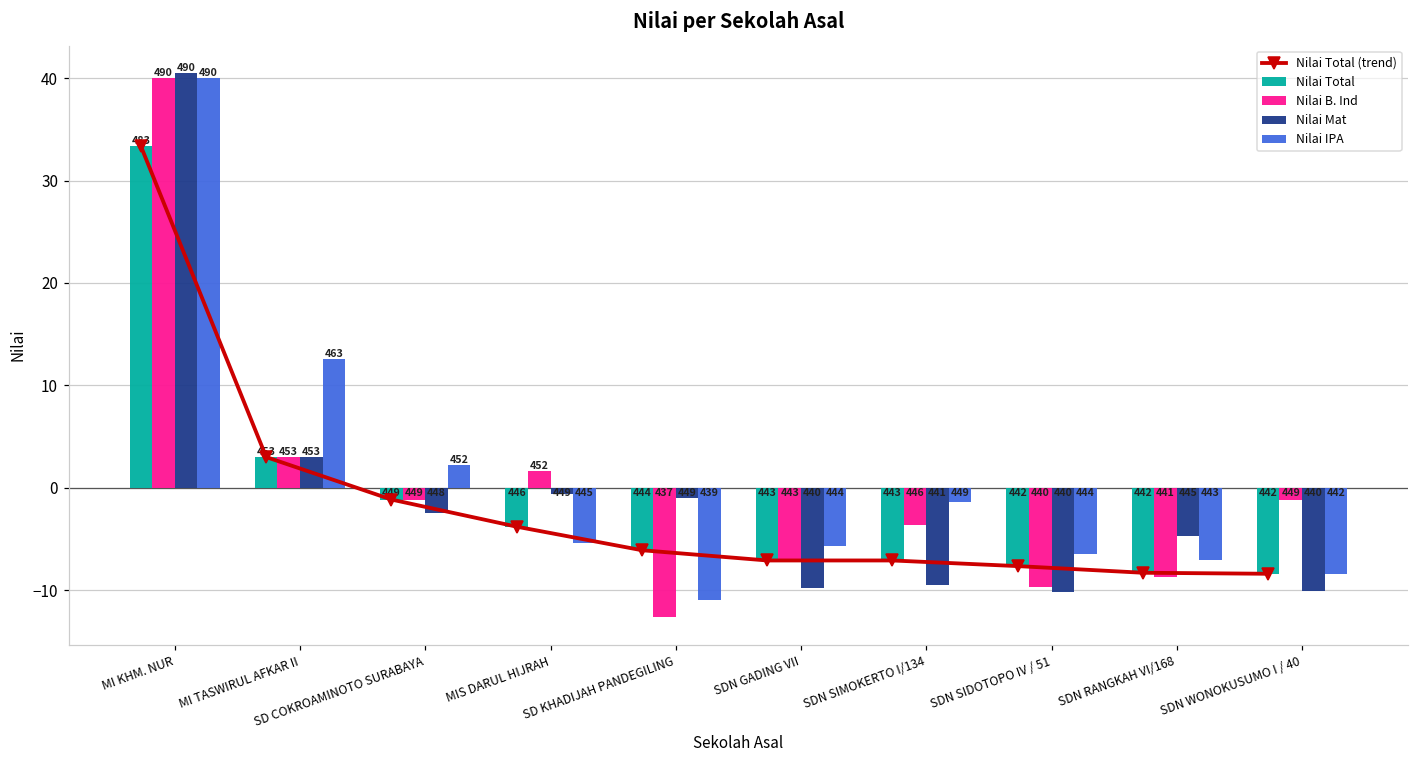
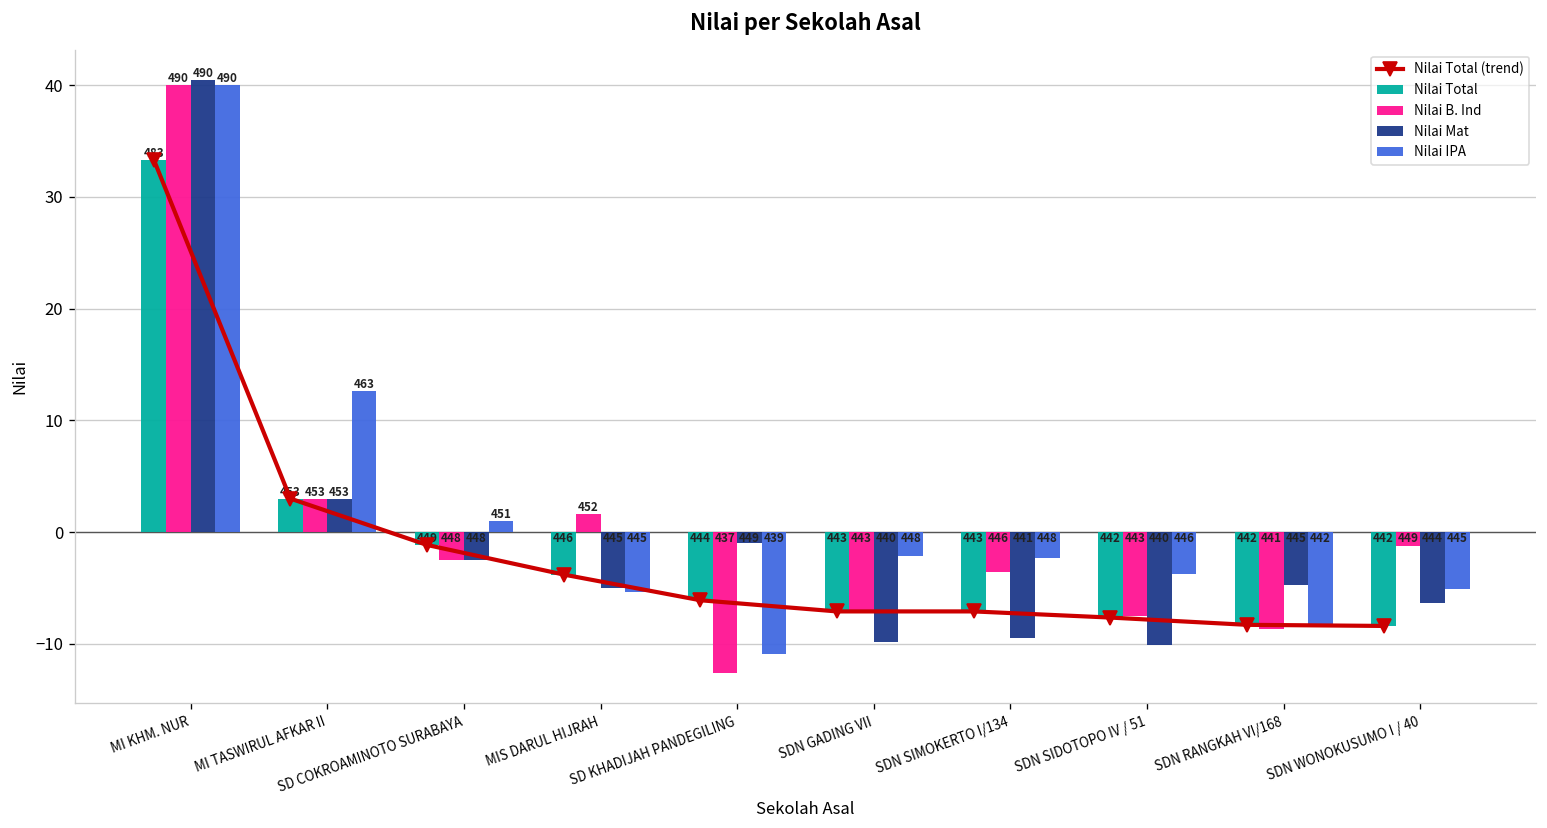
Nilai B. Ind, SD COKROAMINOTO SURABAYA: 449 -> 448
Nilai IPA, SD COKROAMINOTO SURABAYA: 452 -> 451
Nilai Mat, MIS DARUL HIJRAH: 449 -> 445
Nilai IPA, SDN GADING VII: 444 -> 448
Nilai IPA, SDN SIMOKERTO I/134: 449 -> 448
Nilai B. Ind, SDN SIDOTOPO IV / 51: 440 -> 443
Nilai IPA, SDN SIDOTOPO IV / 51: 444 -> 446
Nilai IPA, SDN RANGKAH VI/168: 443 -> 442
Nilai Mat, SDN WONOKUSUMO I / 40: 440 -> 444
Nilai IPA, SDN WONOKUSUMO I / 40: 442 -> 445
